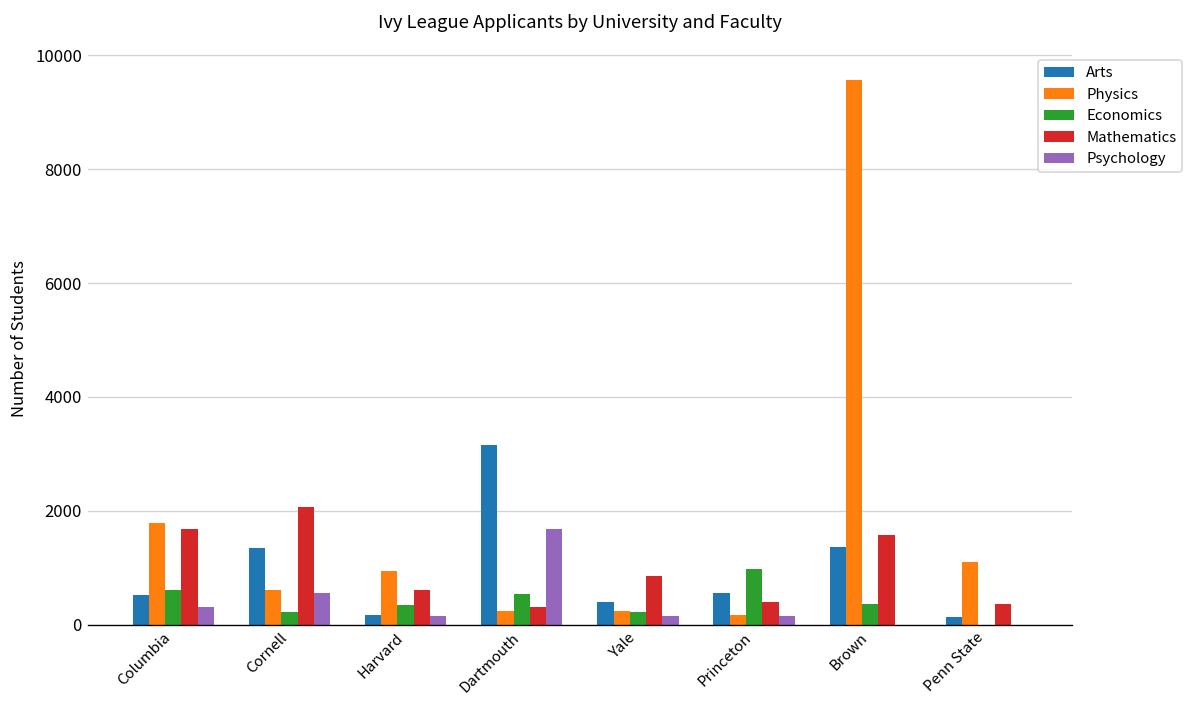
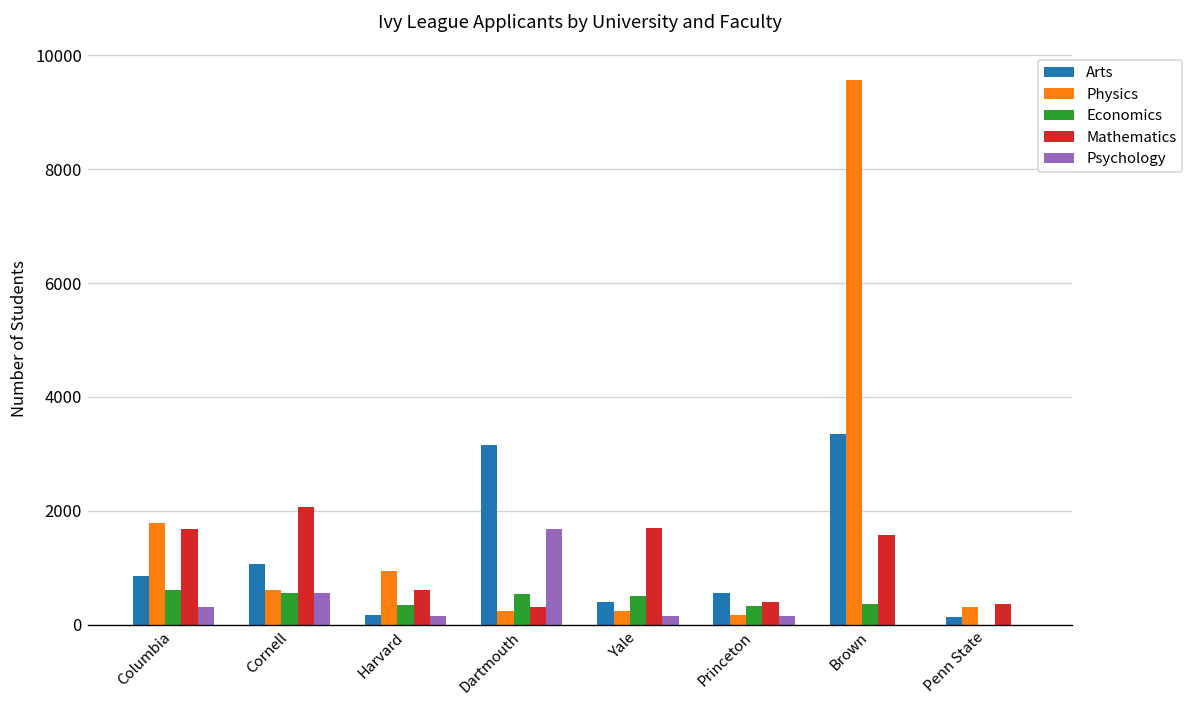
Arts, Columbia: 500 -> 800
Arts, Cornell: 1400 -> 1100
Economics, Cornell: 200 -> 600
Economics, Yale: 200 -> 500
Mathematics, Yale: 800 -> 1700
Economics, Princeton: 1000 -> 300
Arts, Brown: 1400 -> 3300
Physics, Penn State: 1100 -> 300
